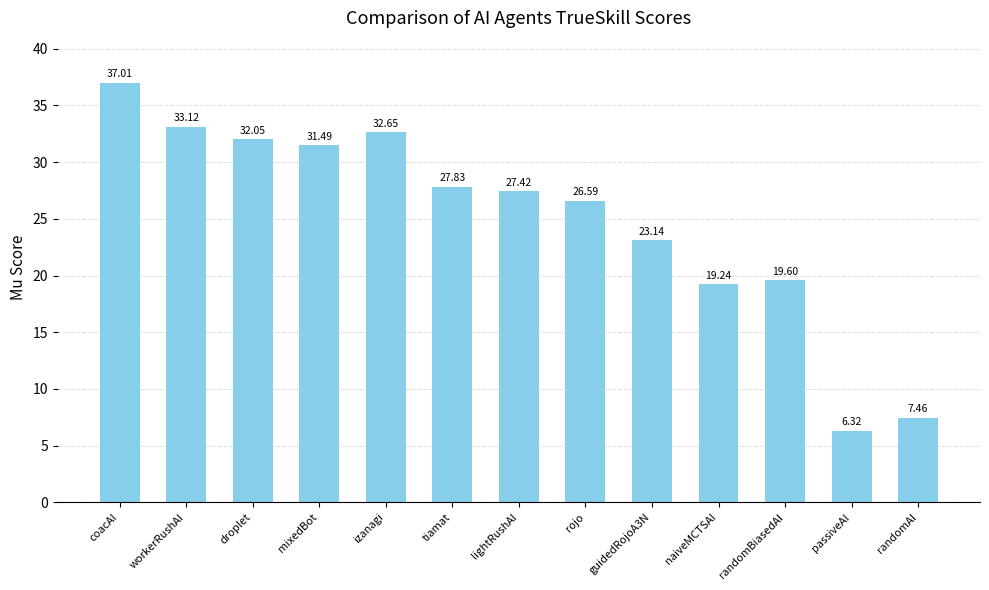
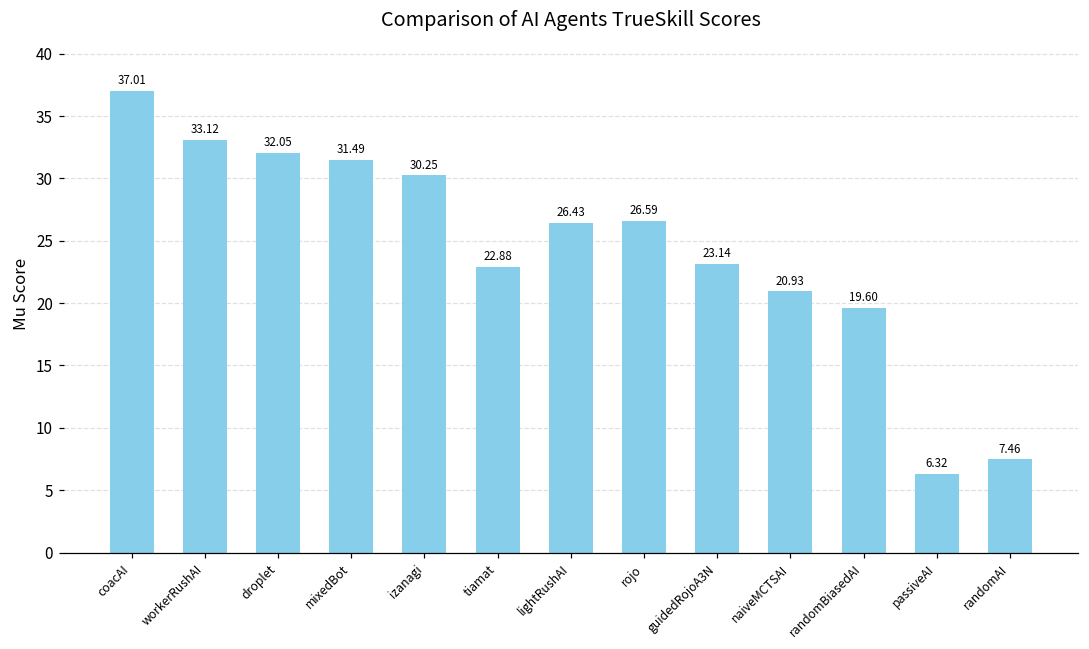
izanagi: 32.65 -> 30.25
tiamat: 27.83 -> 22.88
lightRushAI: 27.42 -> 26.43
naiveMCTSAI: 19.24 -> 20.93
